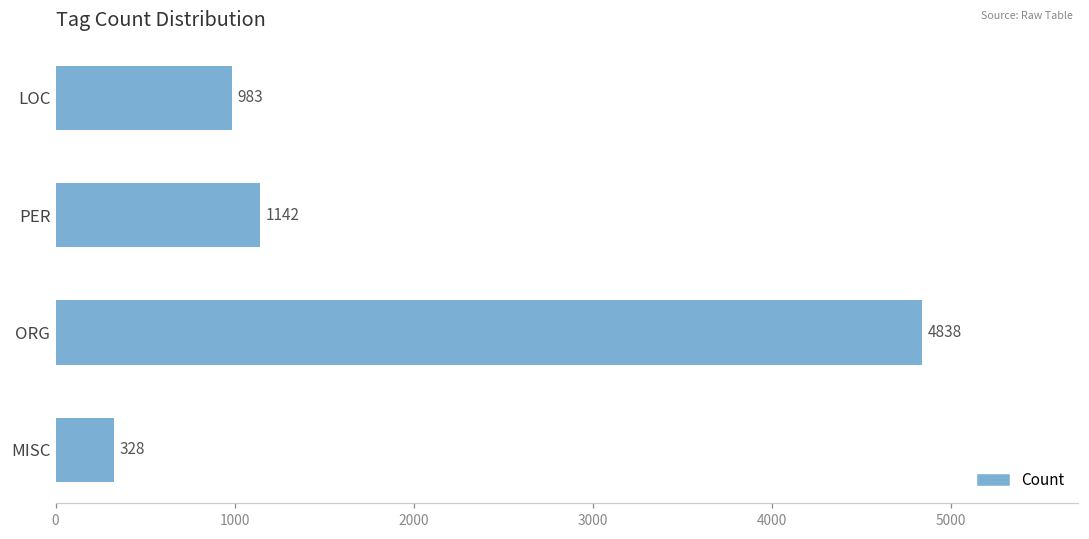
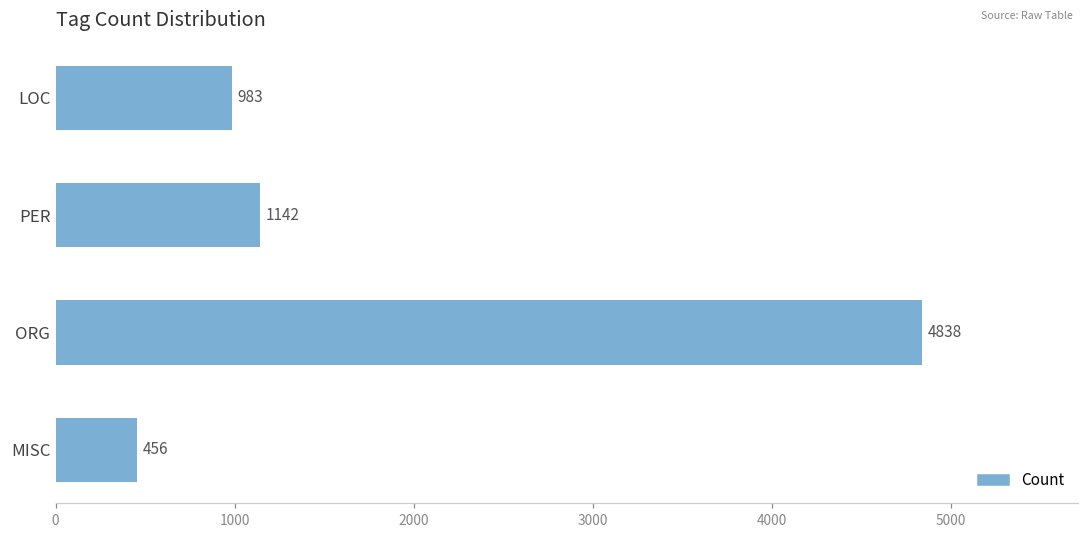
MISC: 328 -> 456
